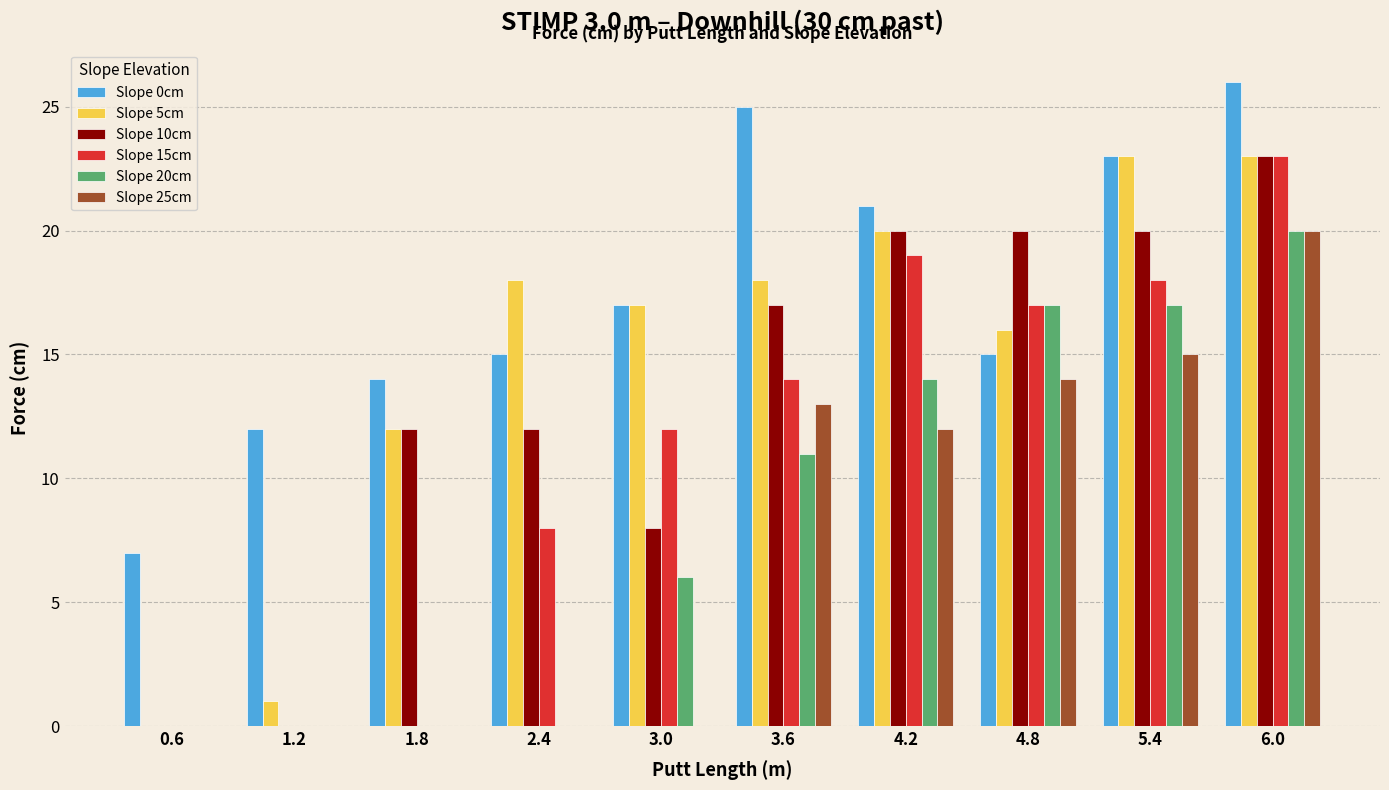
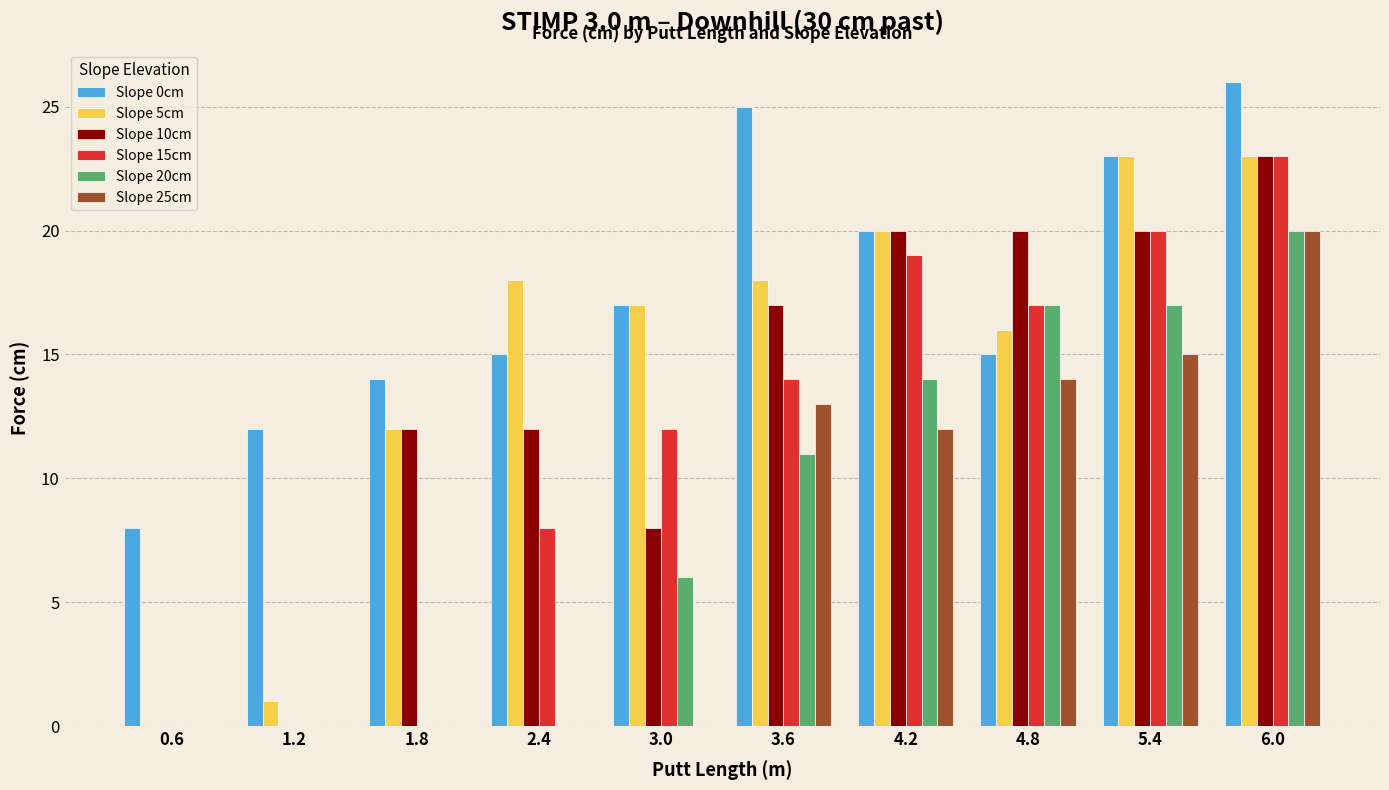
Slope 0cm, 0.6: 7 -> 8
Slope 0cm, 4.2: 21 -> 20
Slope 15cm, 5.4: 18 -> 20
